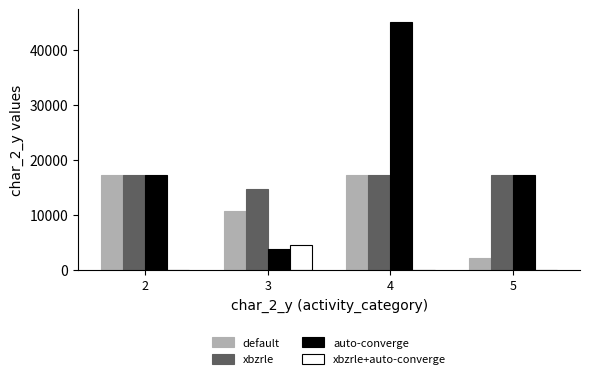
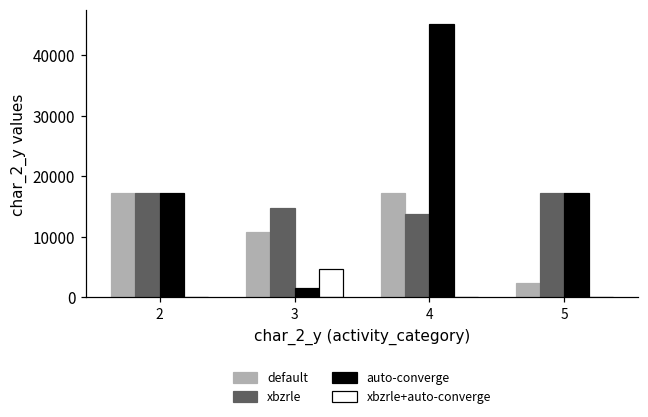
auto-converge, 3: 4000 -> 2000
xbzrle, 4: 17000 -> 14000
